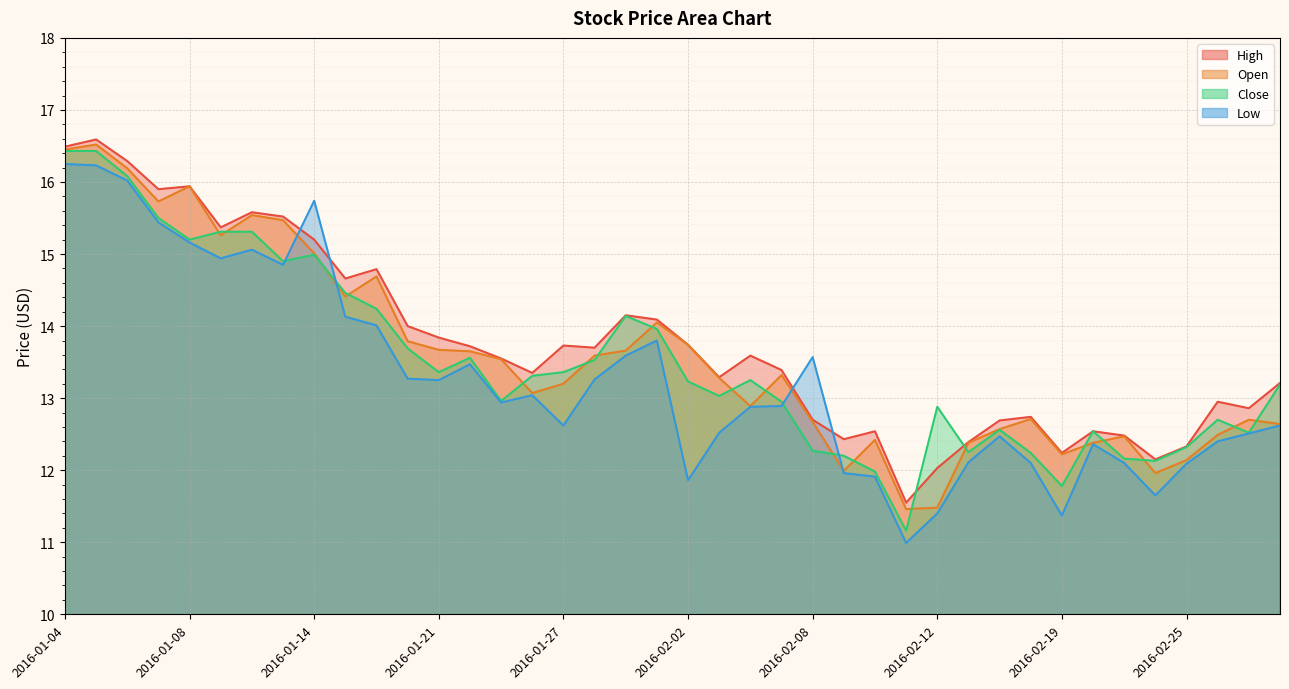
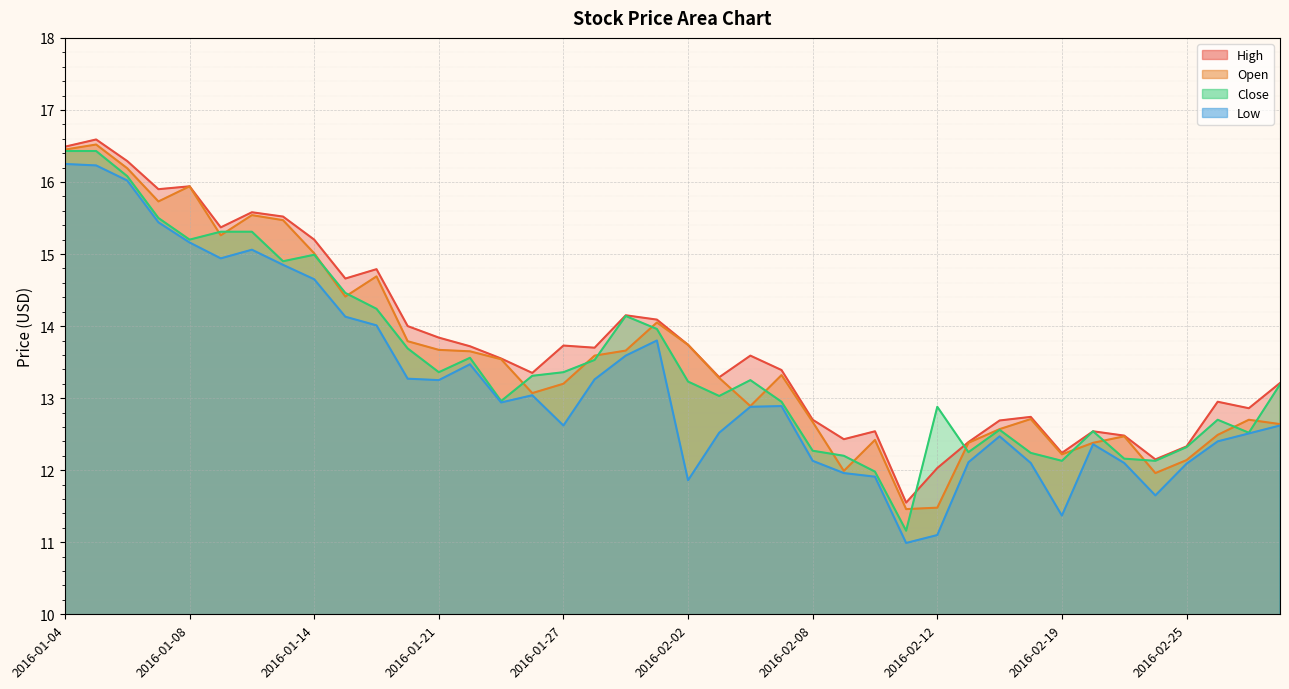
Low, 2016-01-14: 15.7 -> 14.7
Low, 2016-02-08: 13.6 -> 12.1
Low, 2016-02-12: 11.4 -> 11.1
Close, 2016-02-19: 11.8 -> 12.1
